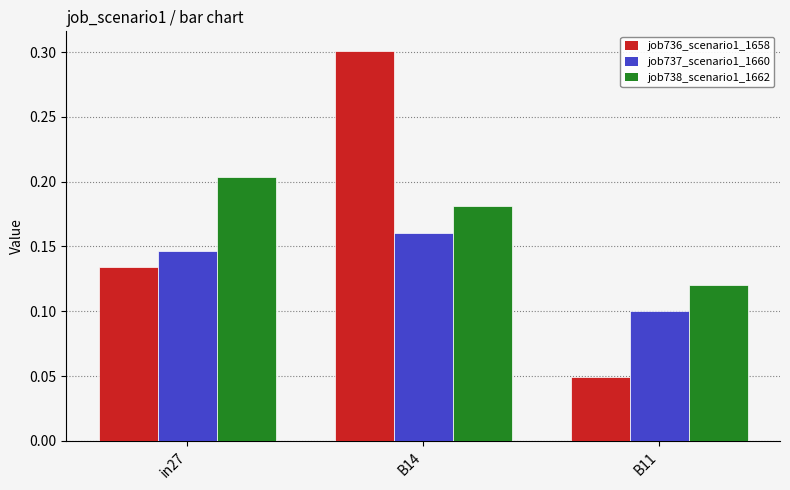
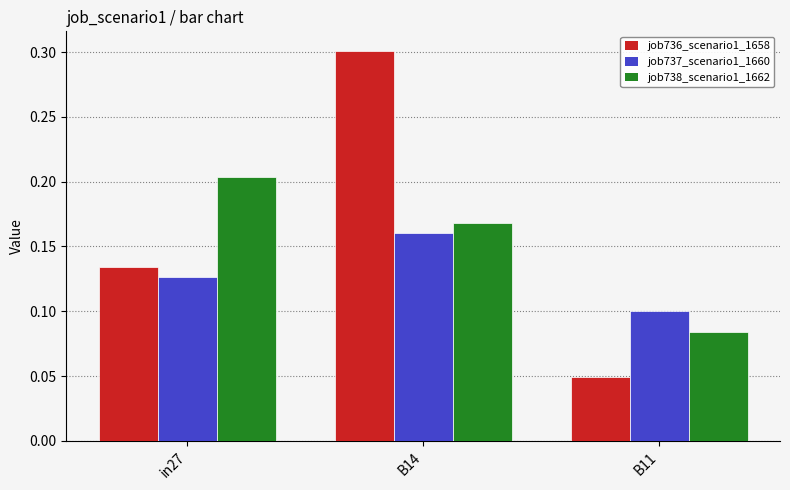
job737_scenario1_1660, in27: 0.147 -> 0.127
job738_scenario1_1662, B14: 0.181 -> 0.168
job738_scenario1_1662, B11: 0.120 -> 0.084
